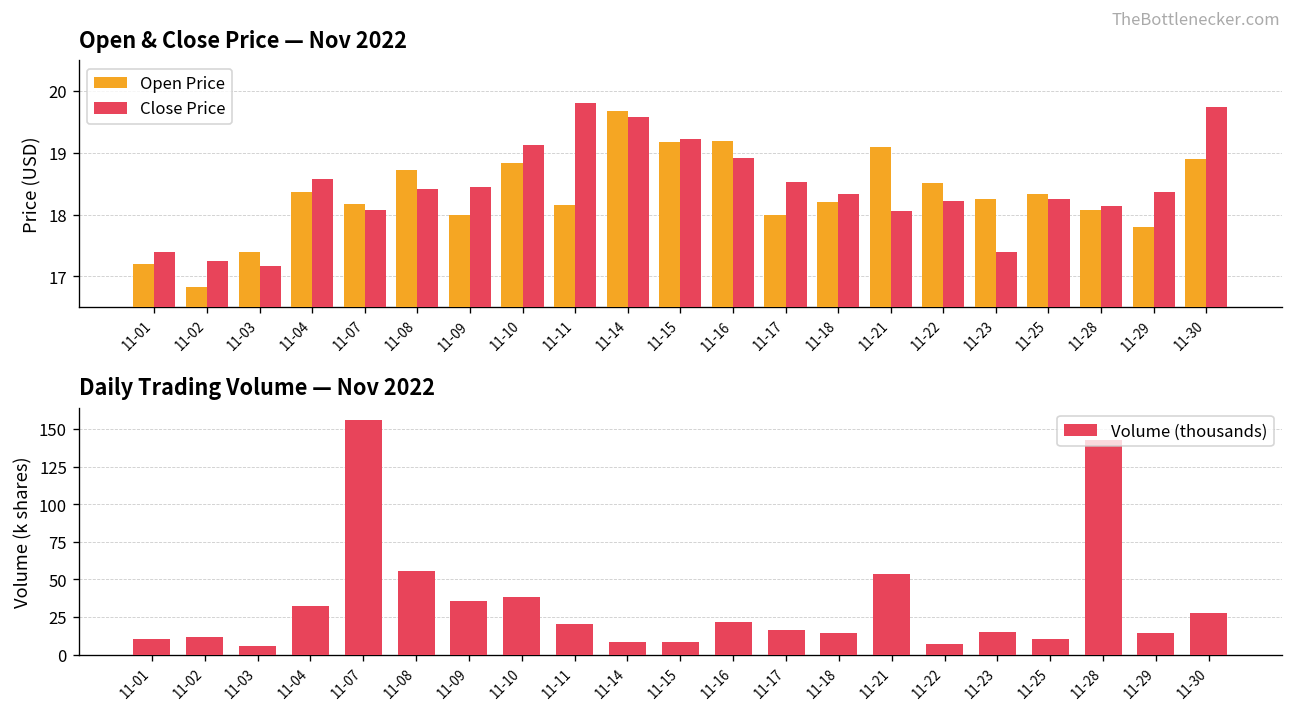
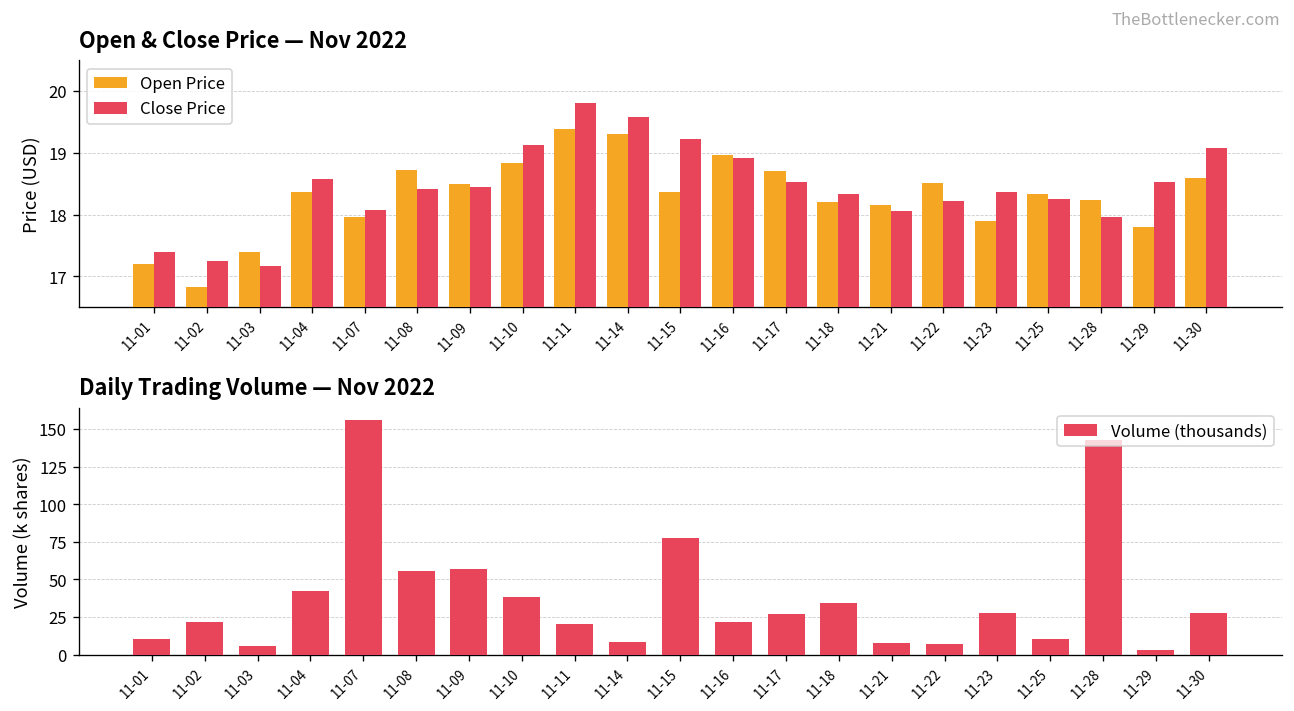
Open & Close Price — Nov 2022, Open Price, 11-07: 18.2 -> 18.0
Open & Close Price — Nov 2022, Open Price, 11-09: 18.0 -> 18.5
Open & Close Price — Nov 2022, Open Price, 11-11: 18.2 -> 19.4
Open & Close Price — Nov 2022, Open Price, 11-14: 19.7 -> 19.3
Open & Close Price — Nov 2022, Open Price, 11-15: 19.2 -> 18.4
Open & Close Price — Nov 2022, Open Price, 11-16: 19.2 -> 19.0
Open & Close Price — Nov 2022, Open Price, 11-17: 18.0 -> 18.7
Open & Close Price — Nov 2022, Open Price, 11-21: 19.1 -> 18.2
Open & Close Price — Nov 2022, Open Price, 11-23: 18.3 -> 17.9
Open & Close Price — Nov 2022, Close Price, 11-23: 17.4 -> 18.4
Open & Close Price — Nov 2022, Open Price, 11-28: 18.1 -> 18.2
Open & Close Price — Nov 2022, Close Price, 11-28: 18.1 -> 18.0
Open & Close Price — Nov 2022, Close Price, 11-29: 18.4 -> 18.5
Open & Close Price — Nov 2022, Open Price, 11-30: 18.9 -> 18.6
Open & Close Price — Nov 2022, Close Price, 11-30: 19.7 -> 19.1
Daily Trading Volume — Nov 2022, 11-02: 12 -> 22
Daily Trading Volume — Nov 2022, 11-04: 33 -> 42
Daily Trading Volume — Nov 2022, 11-09: 36 -> 57
Daily Trading Volume — Nov 2022, 11-15: 8 -> 78
Daily Trading Volume — Nov 2022, 11-17: 17 -> 27
Daily Trading Volume — Nov 2022, 11-18: 14 -> 34
Daily Trading Volume — Nov 2022, 11-21: 54 -> 8
Daily Trading Volume — Nov 2022, 11-23: 15 -> 27
Daily Trading Volume — Nov 2022, 11-29: 14 -> 3
